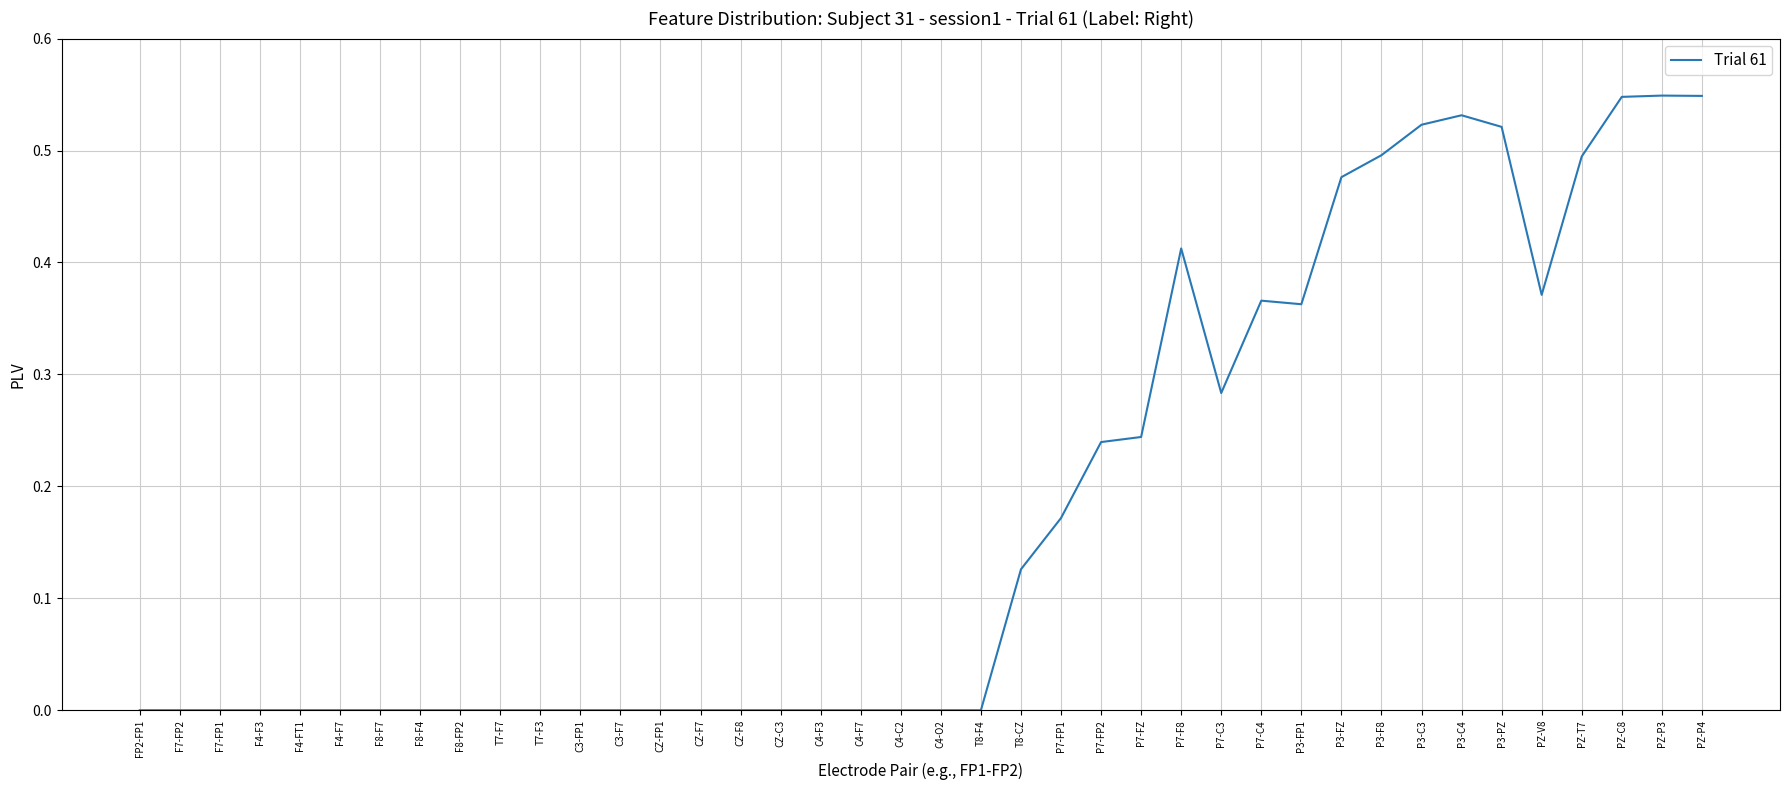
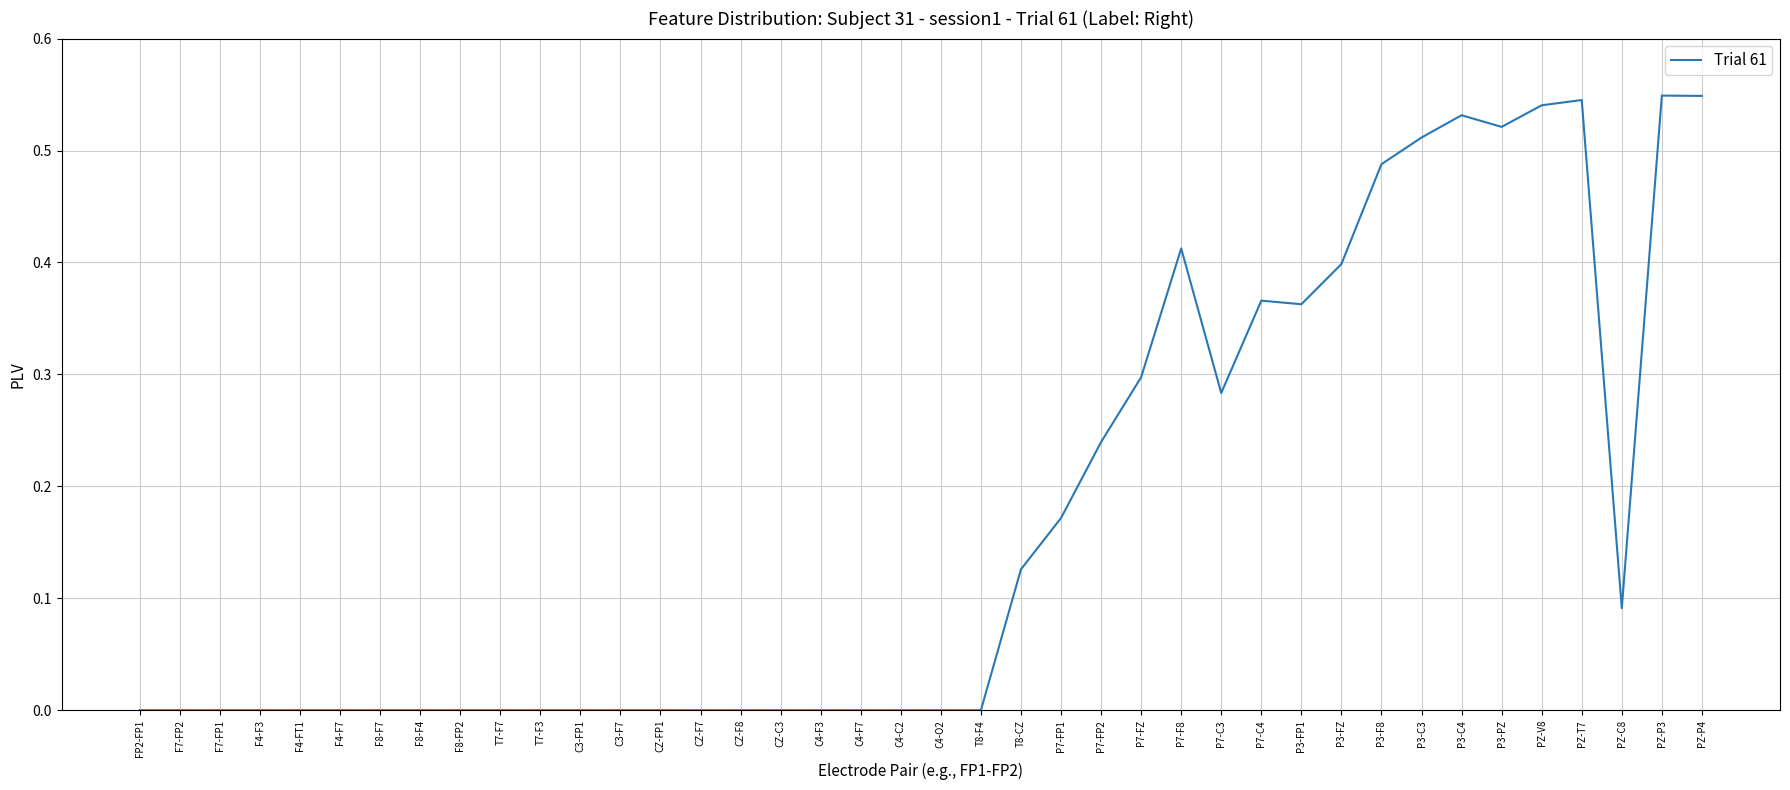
P7-FZ: 0.244 -> 0.297
P3-FZ: 0.476 -> 0.399
P3-F8: 0.496 -> 0.488
P3-C3: 0.523 -> 0.512
PZ-V8: 0.371 -> 0.540
PZ-T7: 0.495 -> 0.545
PZ-C8: 0.548 -> 0.091
